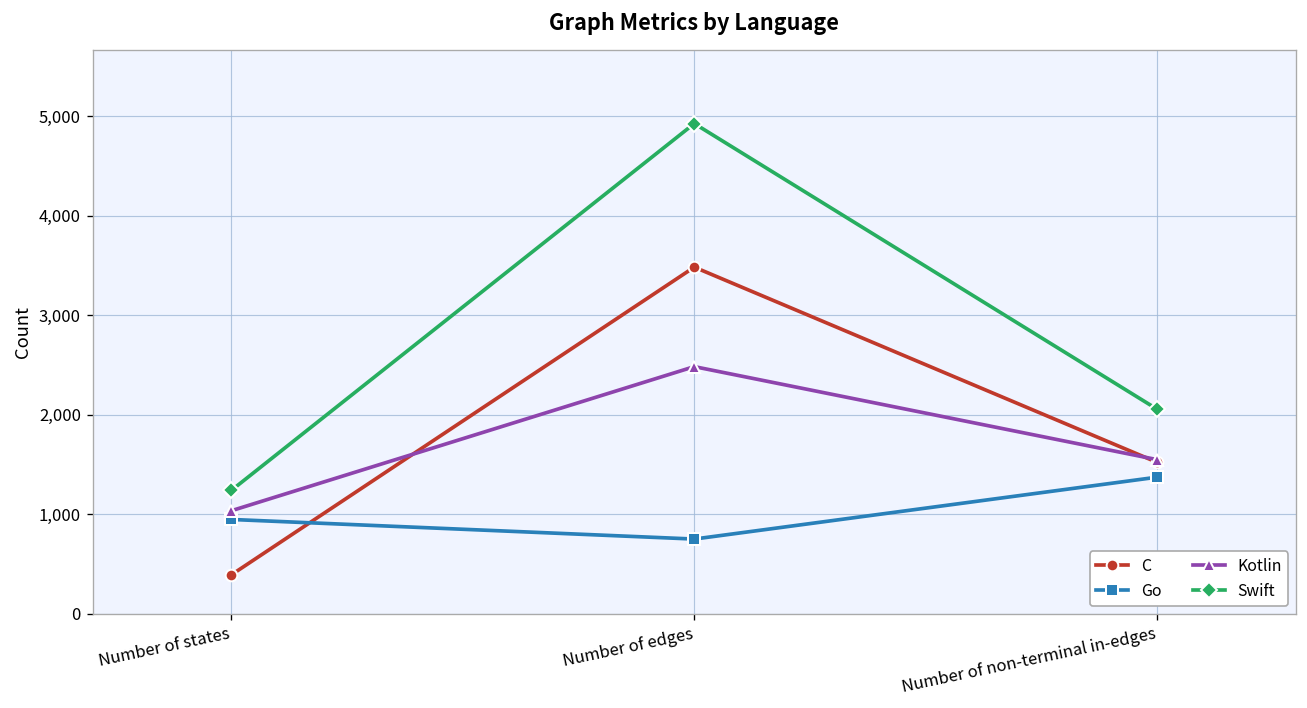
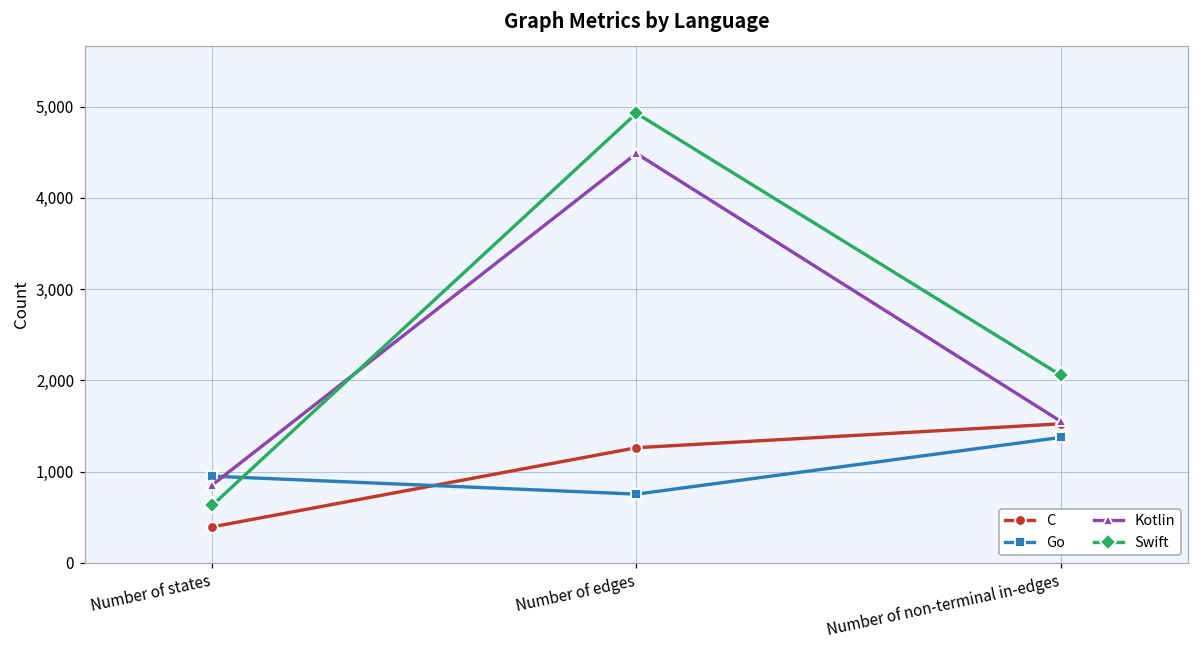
Kotlin, Number of states: 1,000 -> 900
Swift, Number of states: 1,200 -> 600
C, Number of edges: 3,500 -> 1,300
Kotlin, Number of edges: 2,500 -> 4,500
